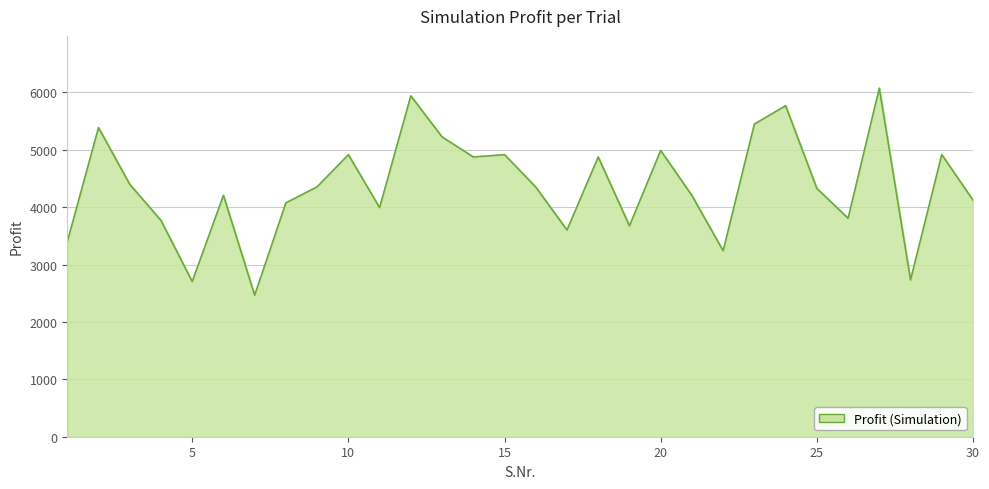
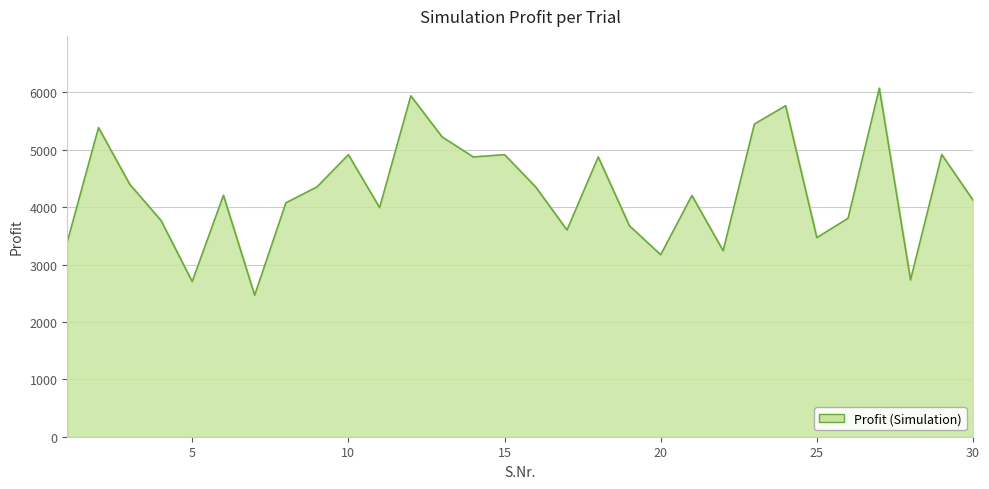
20: 5000 -> 3200
25: 4300 -> 3500
